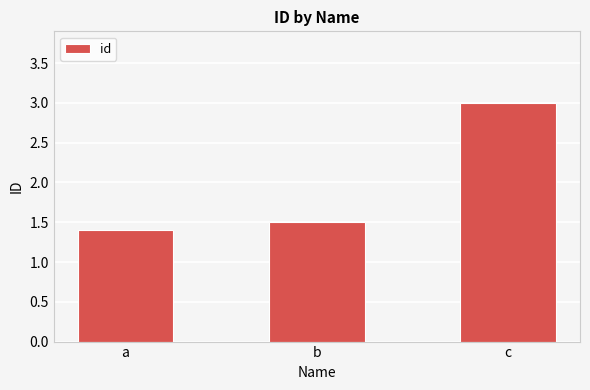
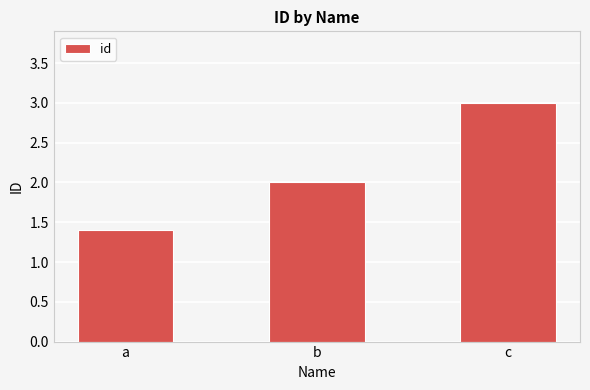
b: 1.5 -> 2.0
